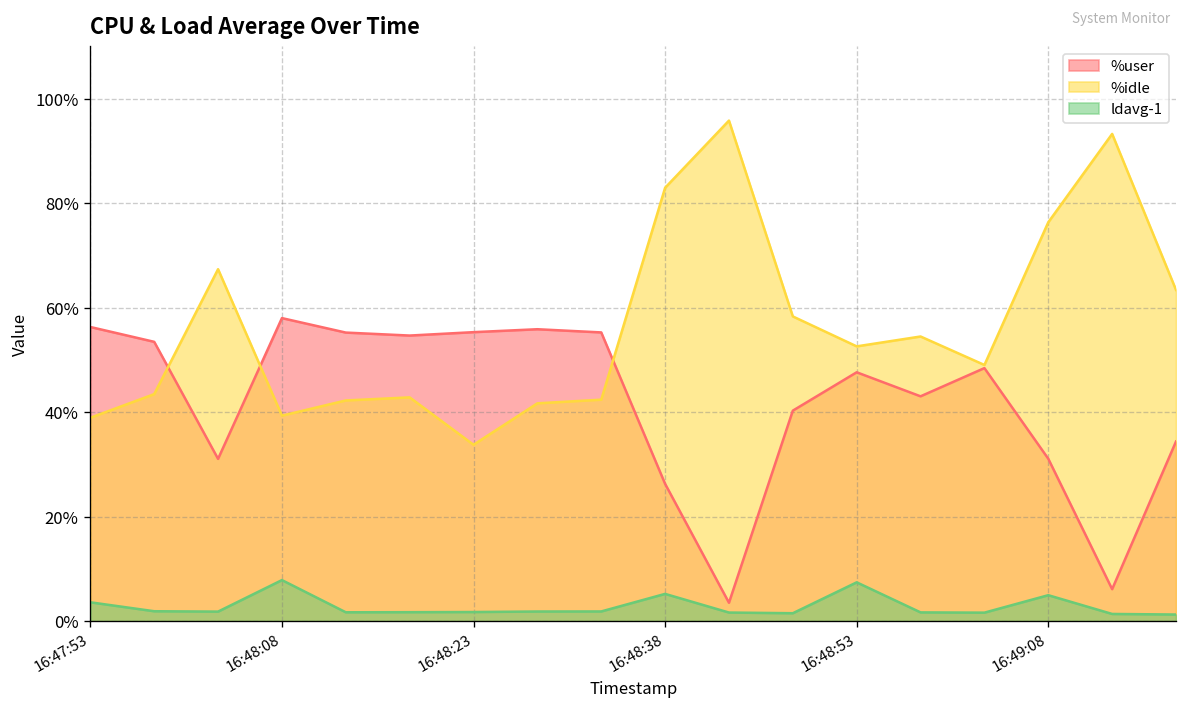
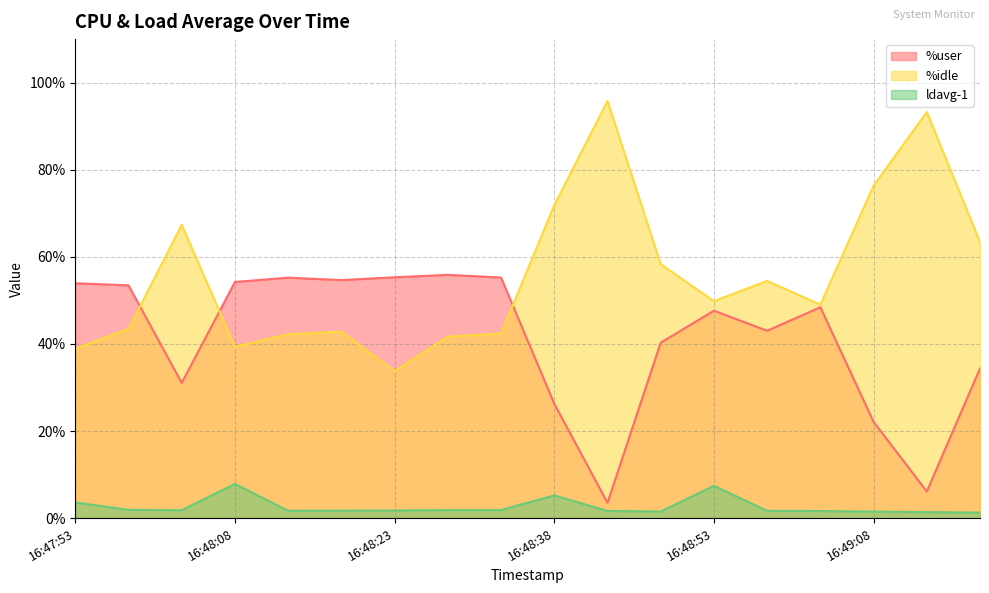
%user, 16:47:53: 56% -> 54%
%user, 16:48:08: 58% -> 54%
%idle, 16:48:38: 83% -> 72%
%idle, 16:48:53: 53% -> 50%
%user, 16:49:08: 31% -> 22%
ldavg-1, 16:49:08: 5% -> 1%
